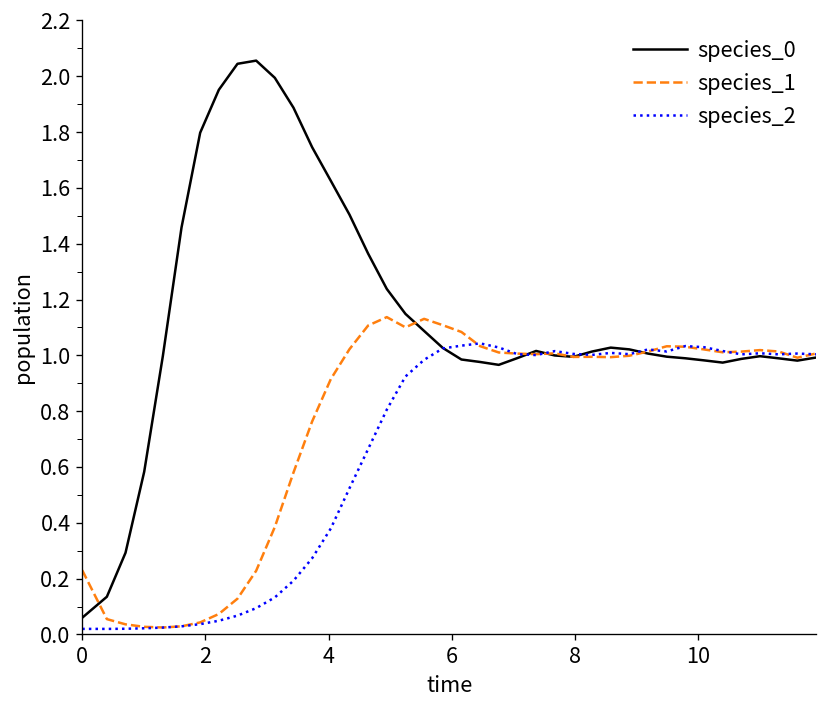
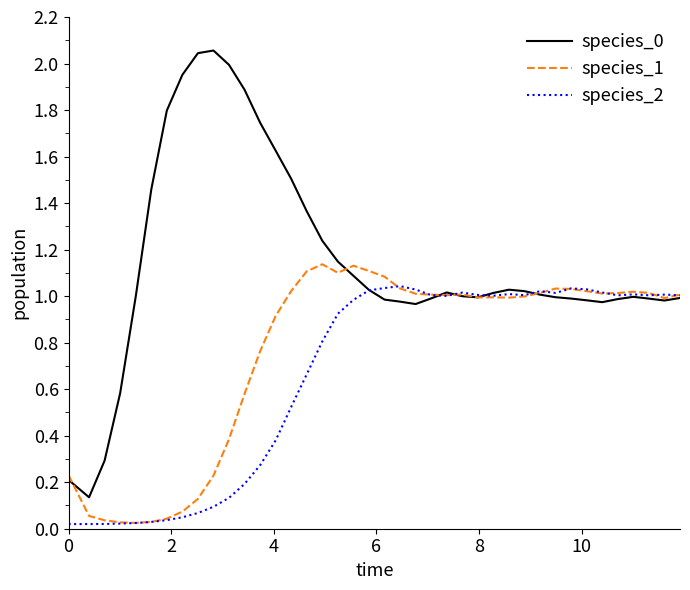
species_0, 0: 0.06 -> 0.21
